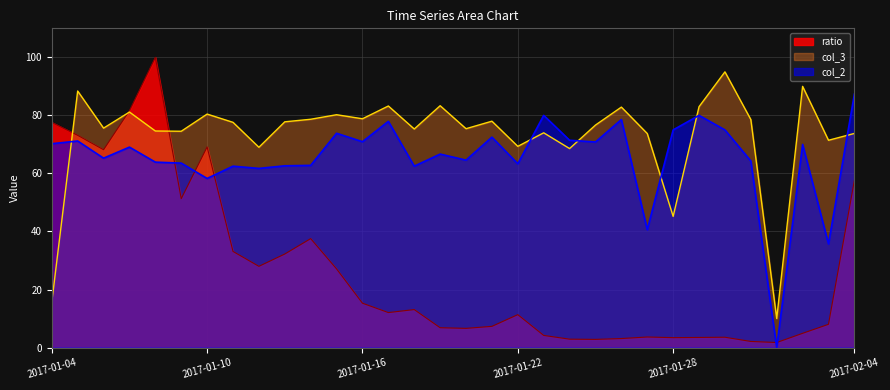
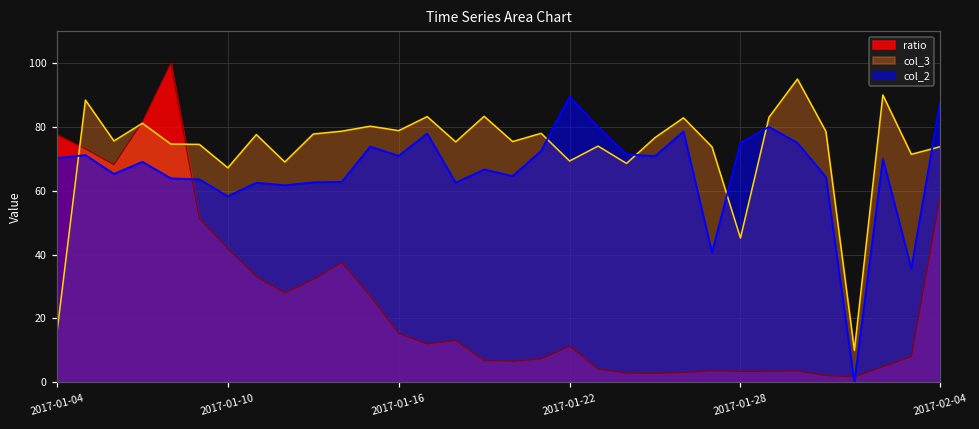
ratio, 2017-01-10: 69 -> 42
col_3, 2017-01-10: 80 -> 67
col_2, 2017-01-22: 63 -> 89
